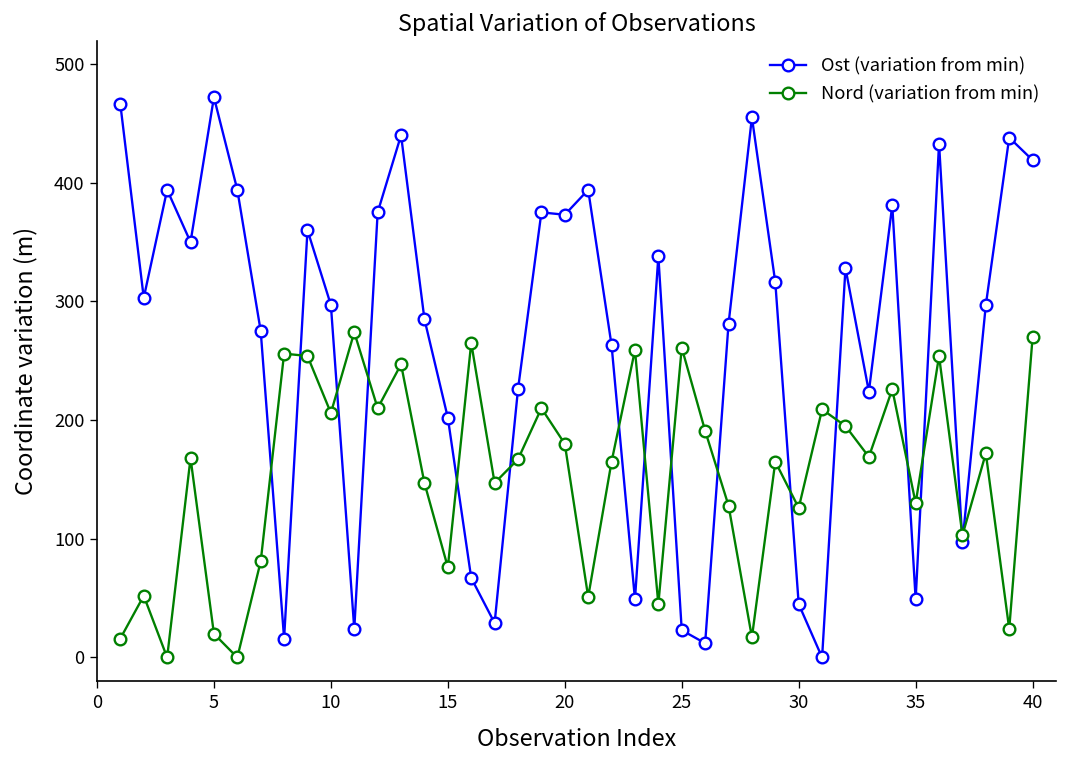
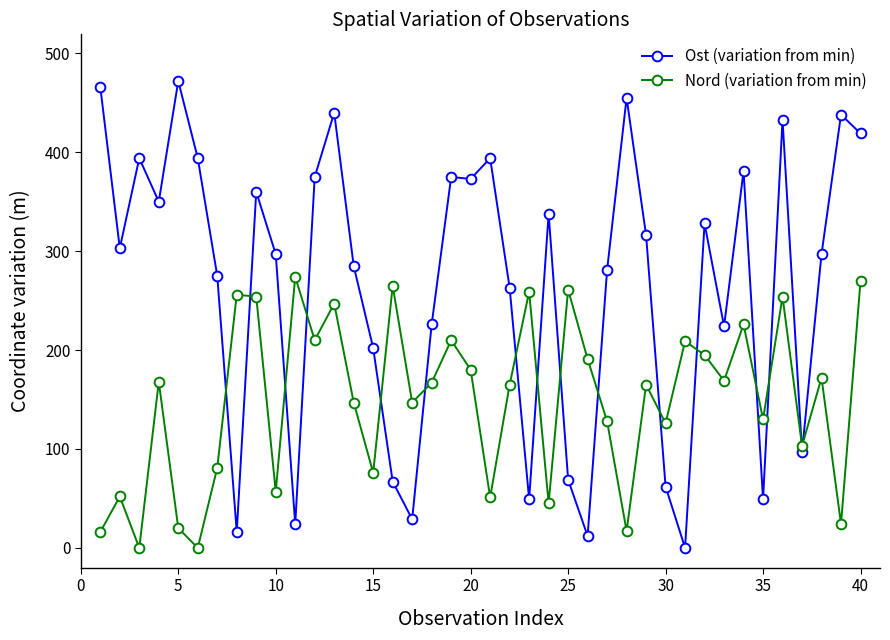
Nord (variation from min), 10: 210 -> 60
Ost (variation from min), 25: 20 -> 70
Ost (variation from min), 30: 50 -> 60
